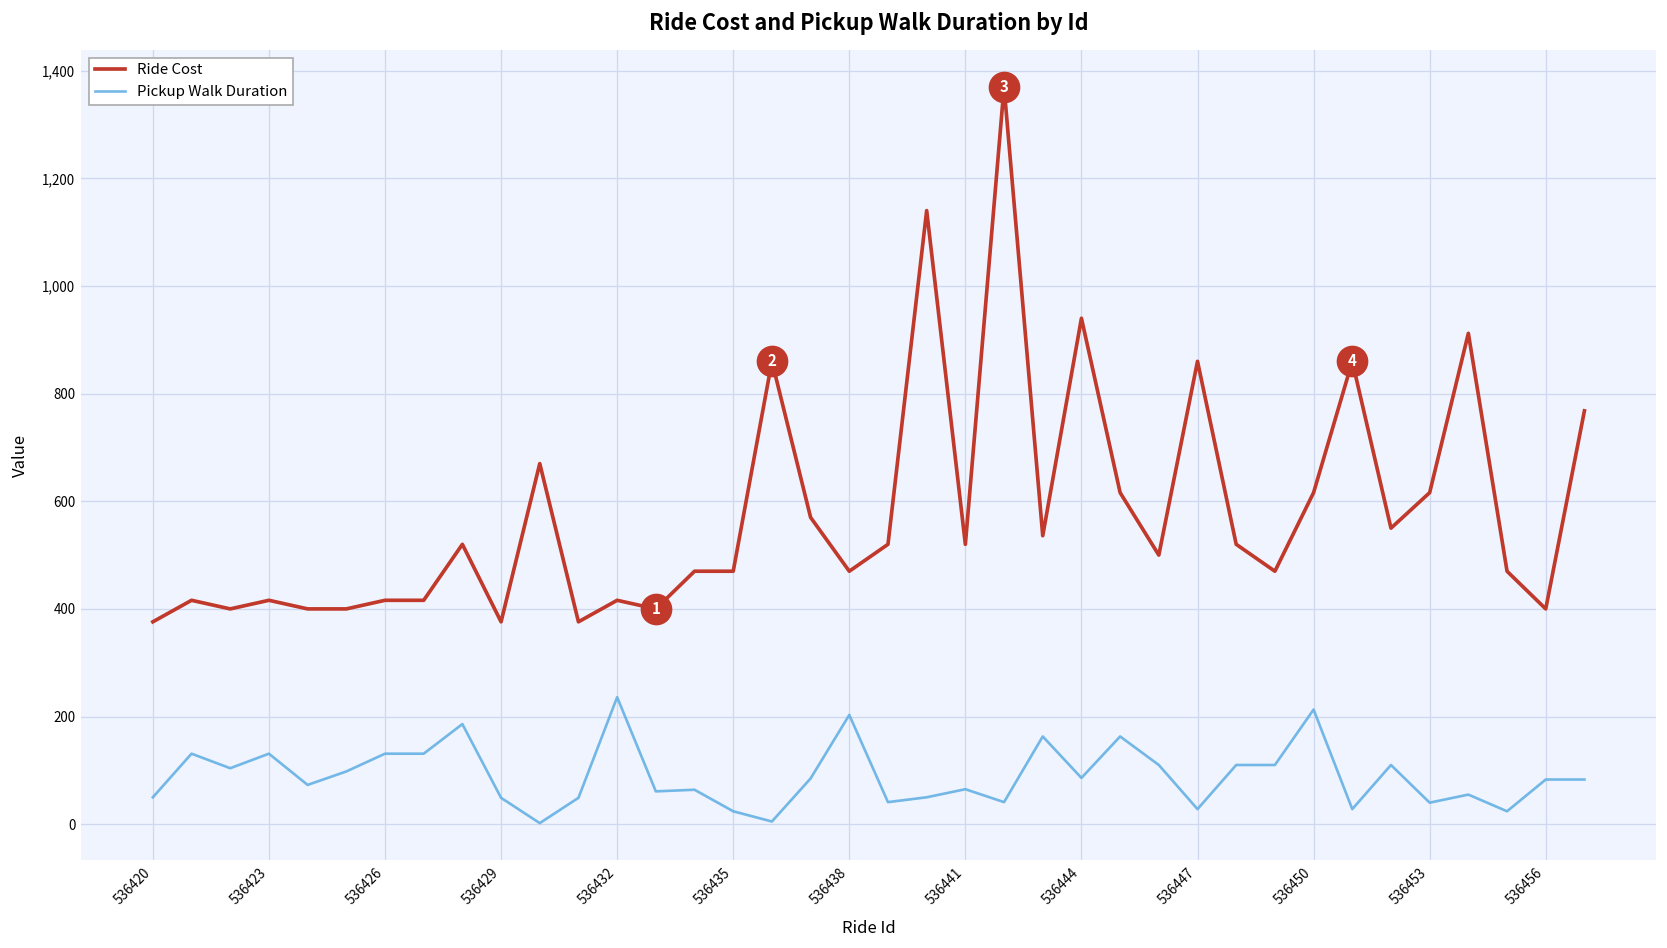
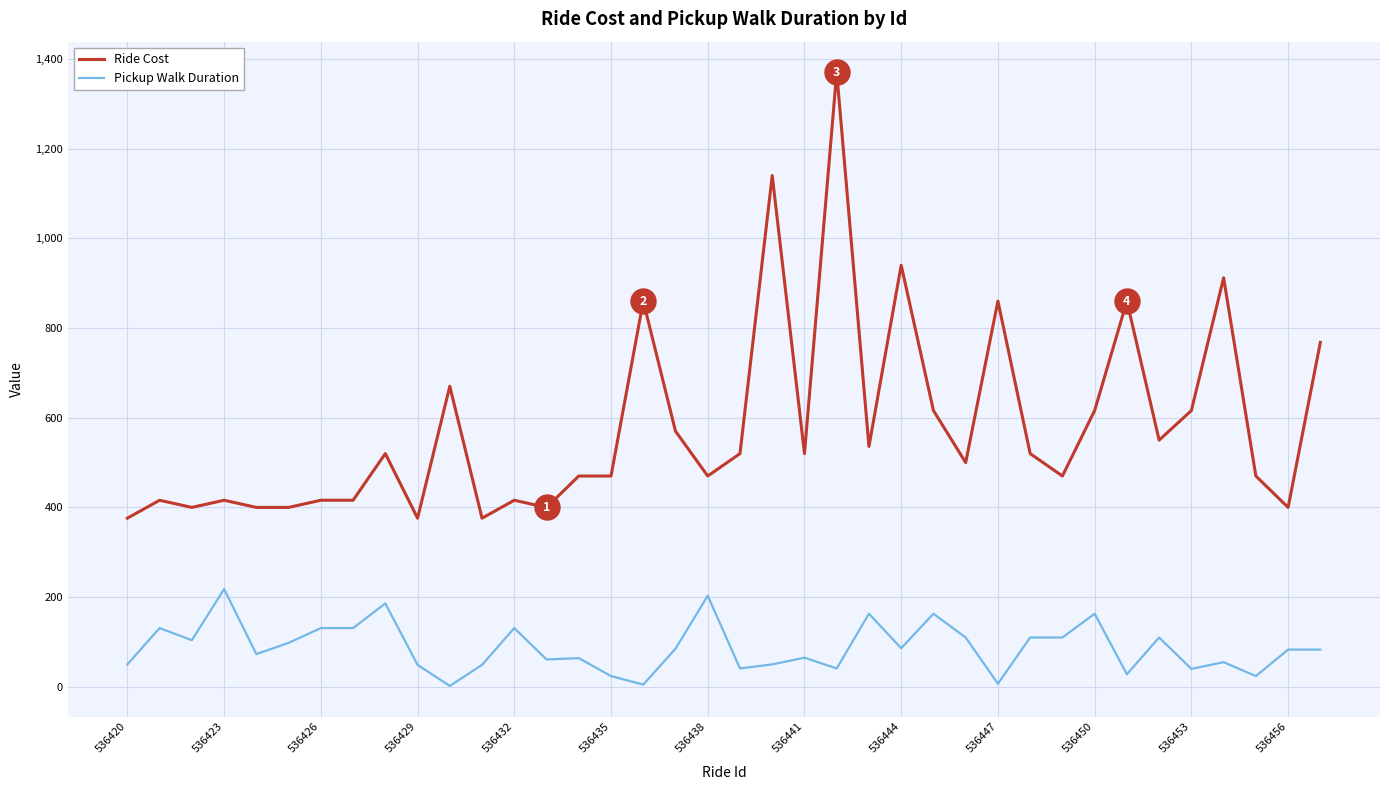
Pickup Walk Duration, 536423: 130 -> 220
Pickup Walk Duration, 536432: 240 -> 130
Pickup Walk Duration, 536447: 30 -> 10
Pickup Walk Duration, 536450: 210 -> 160
